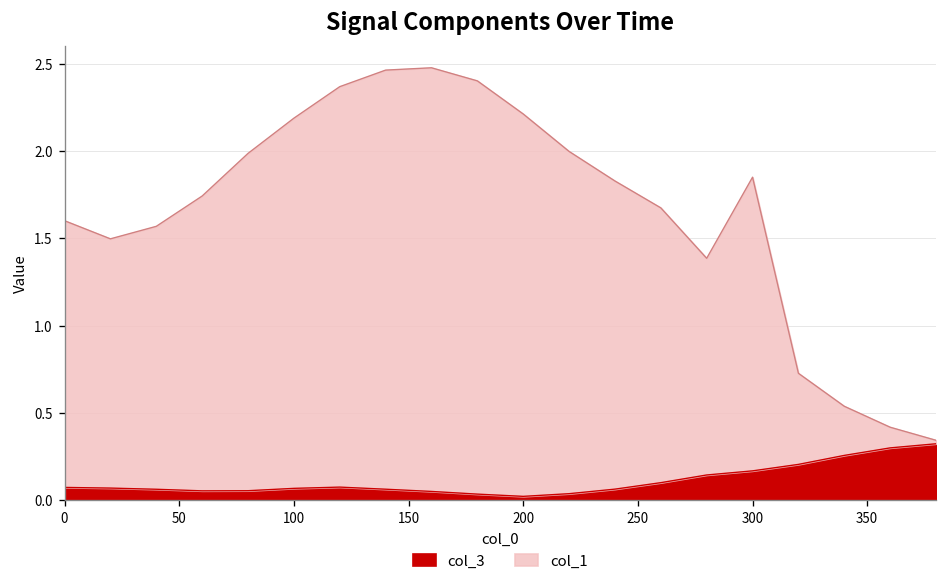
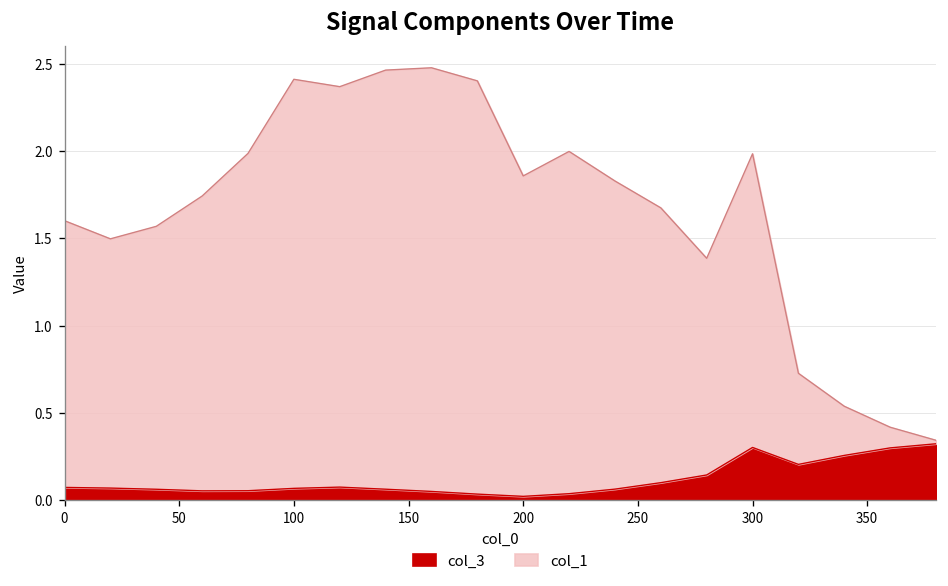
col_1, 100: 2.12 -> 2.35
col_1, 200: 2.19 -> 1.84
col_3, 300: 0.17 -> 0.30
